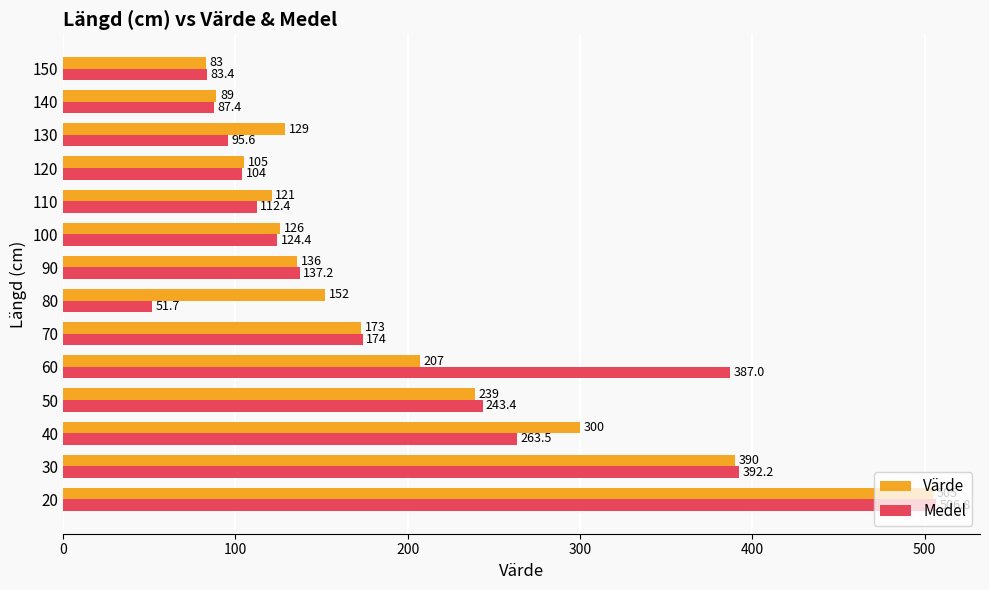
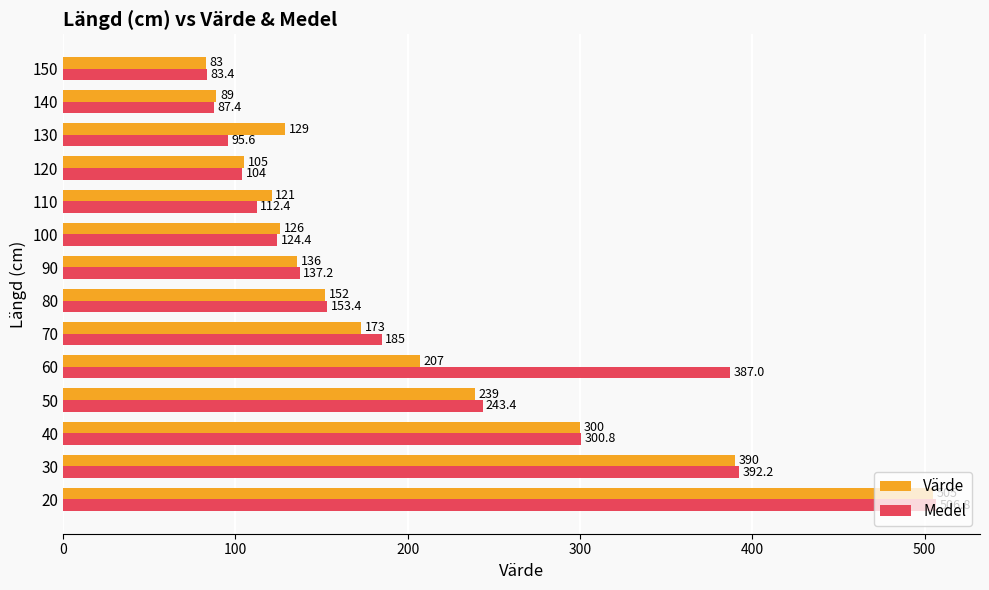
Medel, 80: 51.7 -> 153.4
Medel, 70: 174 -> 185
Medel, 40: 263.5 -> 300.8
